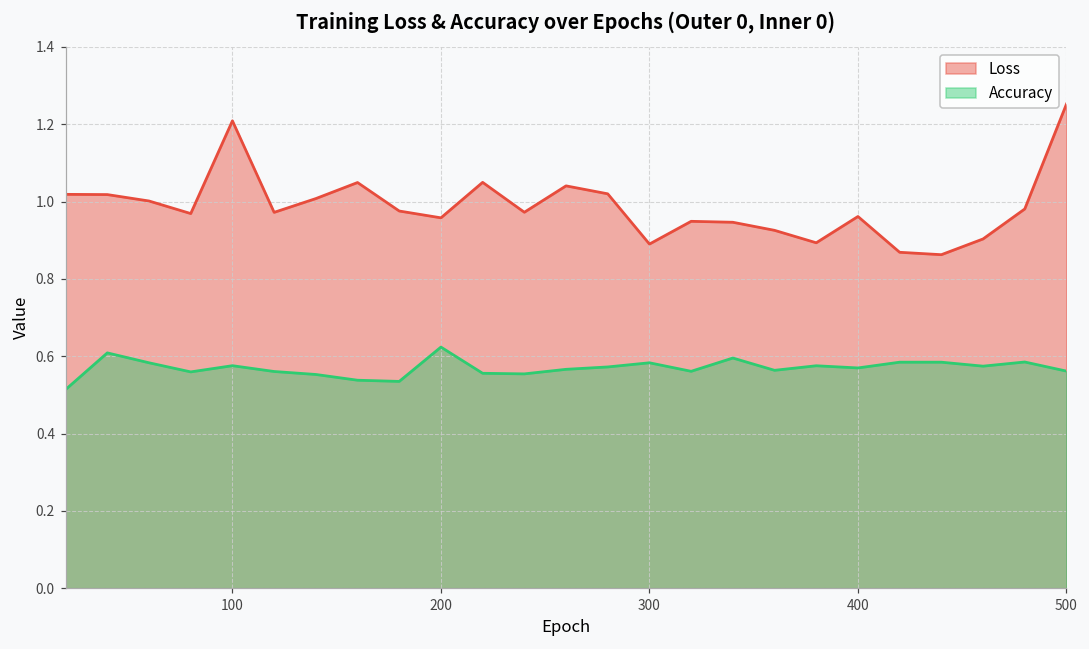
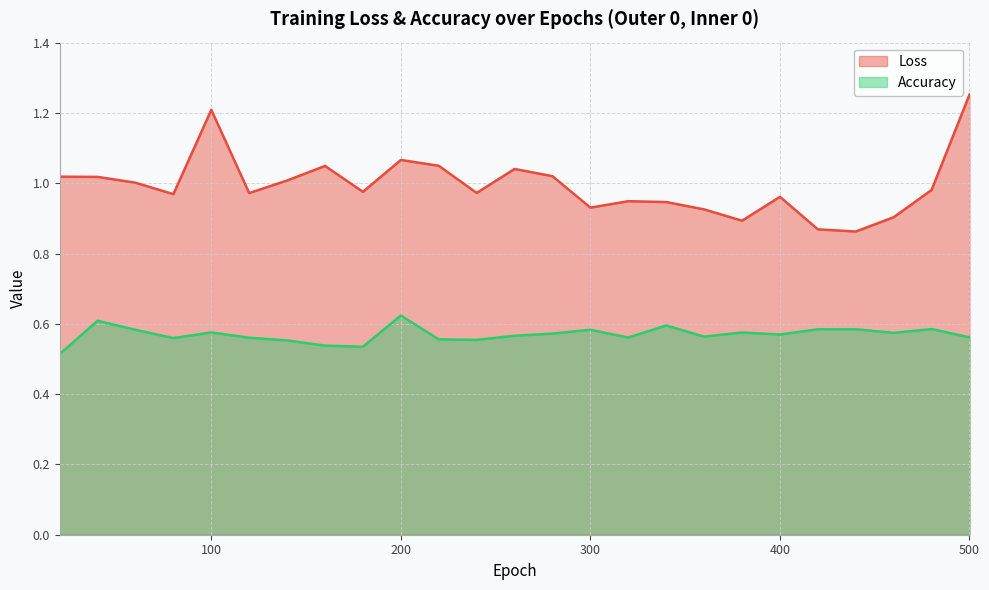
Loss, 200: 0.96 -> 1.07
Loss, 300: 0.89 -> 0.93
